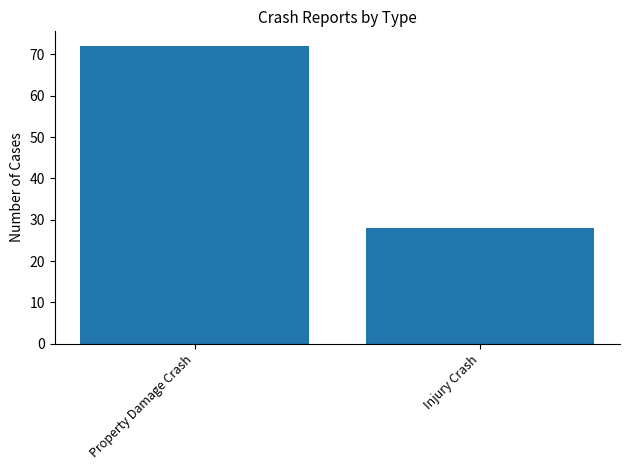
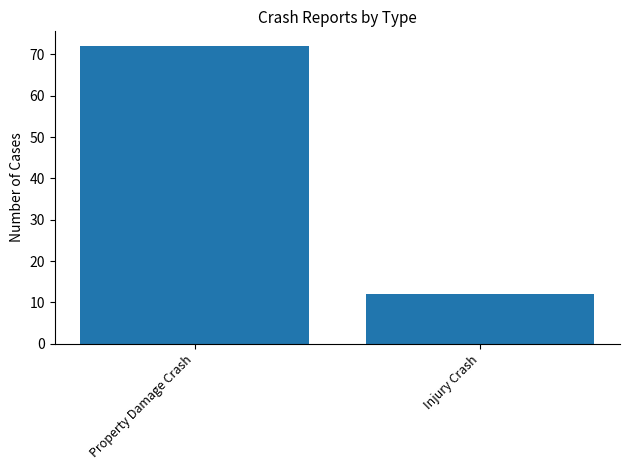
Injury Crash: 28 -> 12
